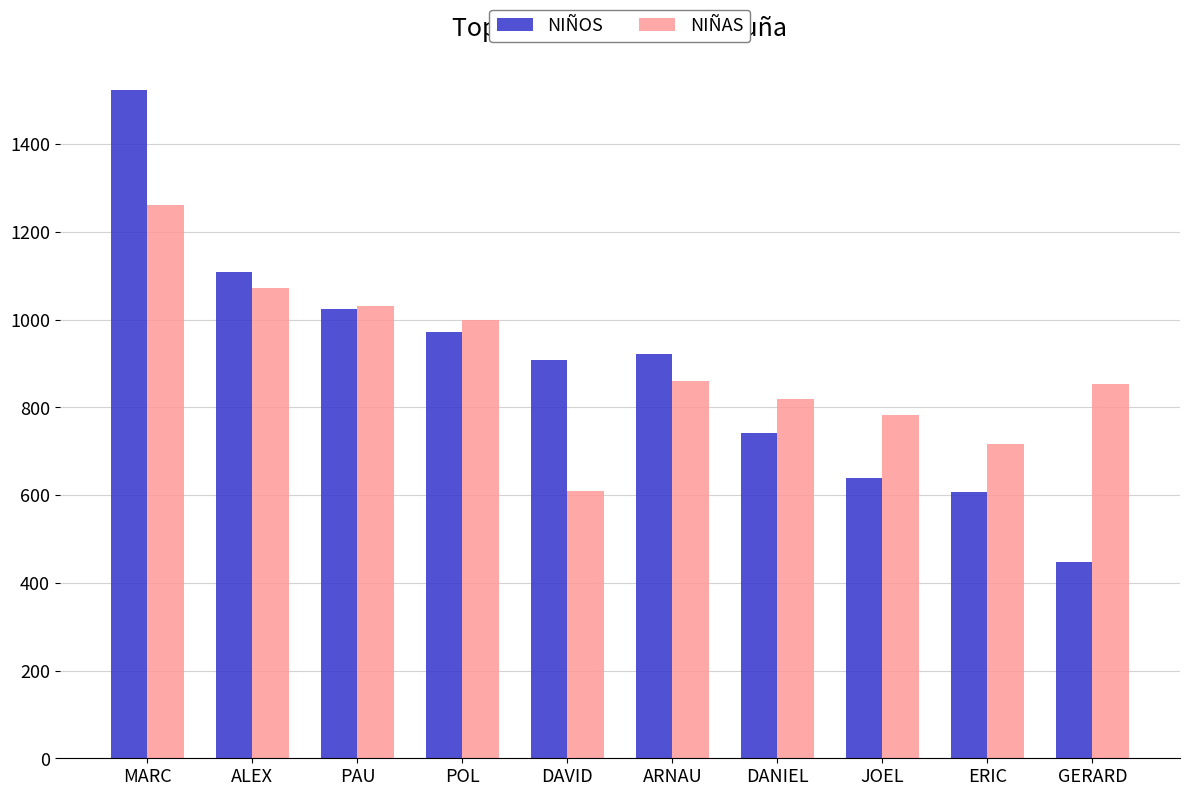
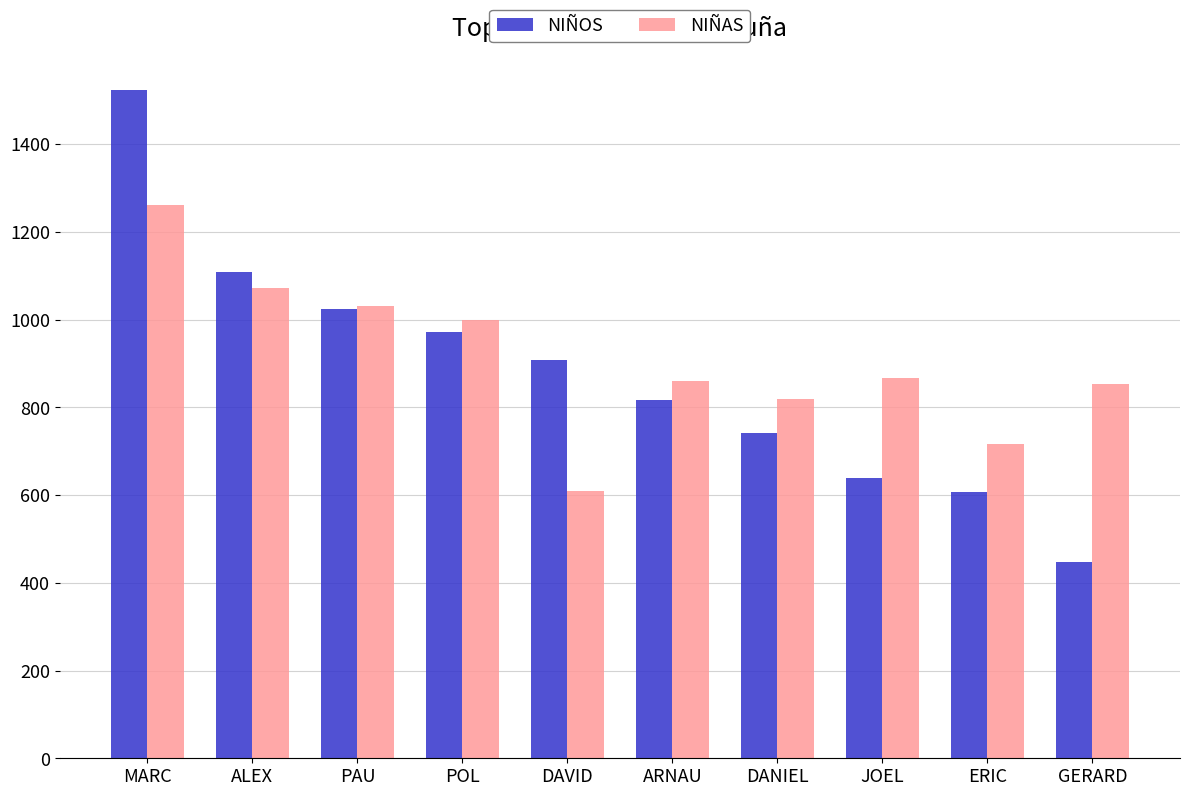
NIÑOS, ARNAU: 920 -> 820
NIÑAS, JOEL: 780 -> 870
